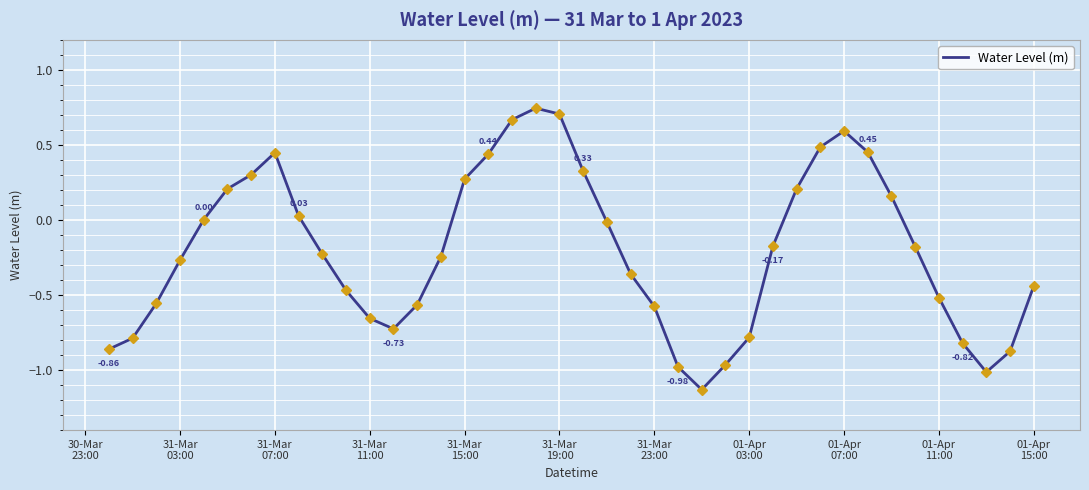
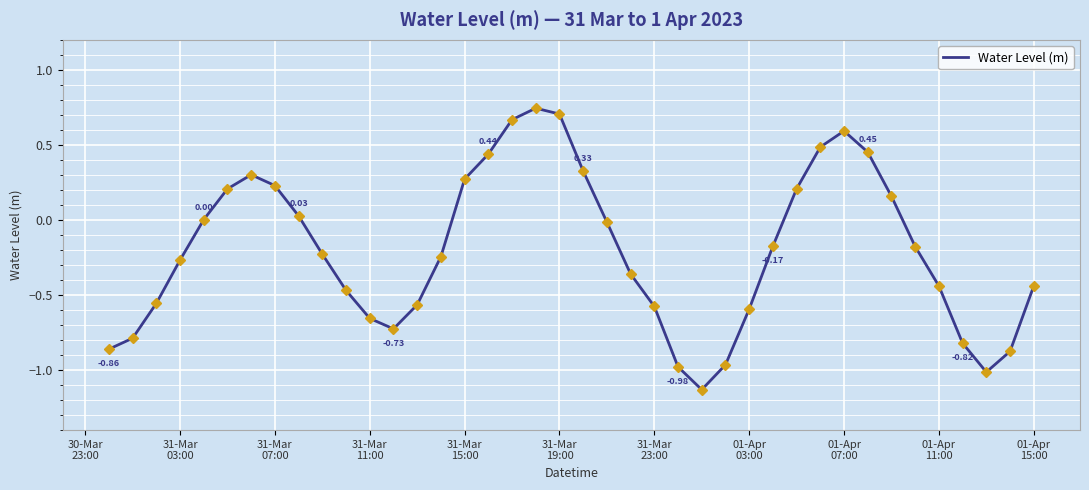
31-Mar 07:00: 0.45 -> 0.23
01-Apr 03:00: -0.78 -> -0.59
01-Apr 11:00: -0.52 -> -0.44
